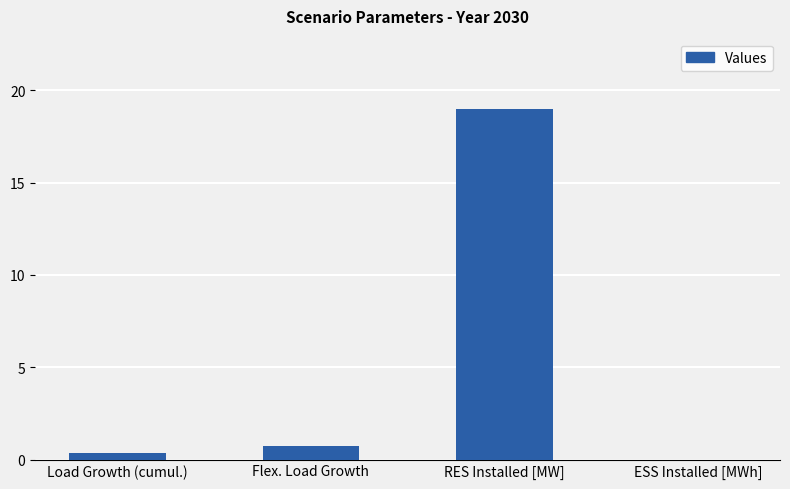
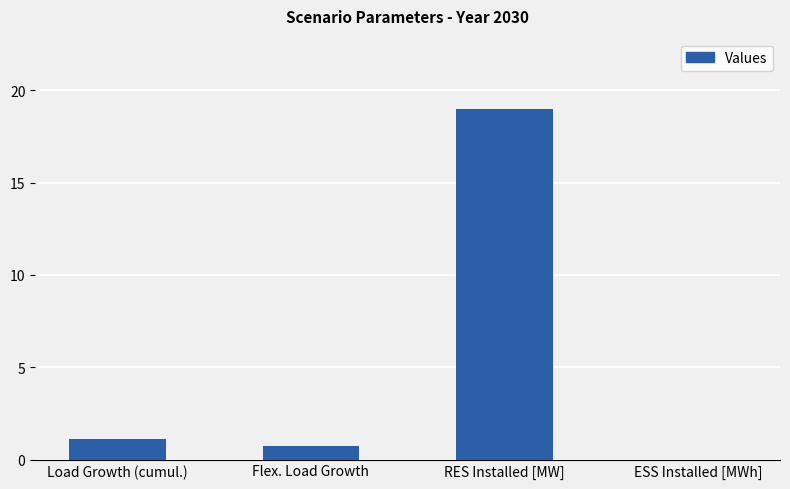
Load Growth (cumul.): 0.4 -> 1.1
